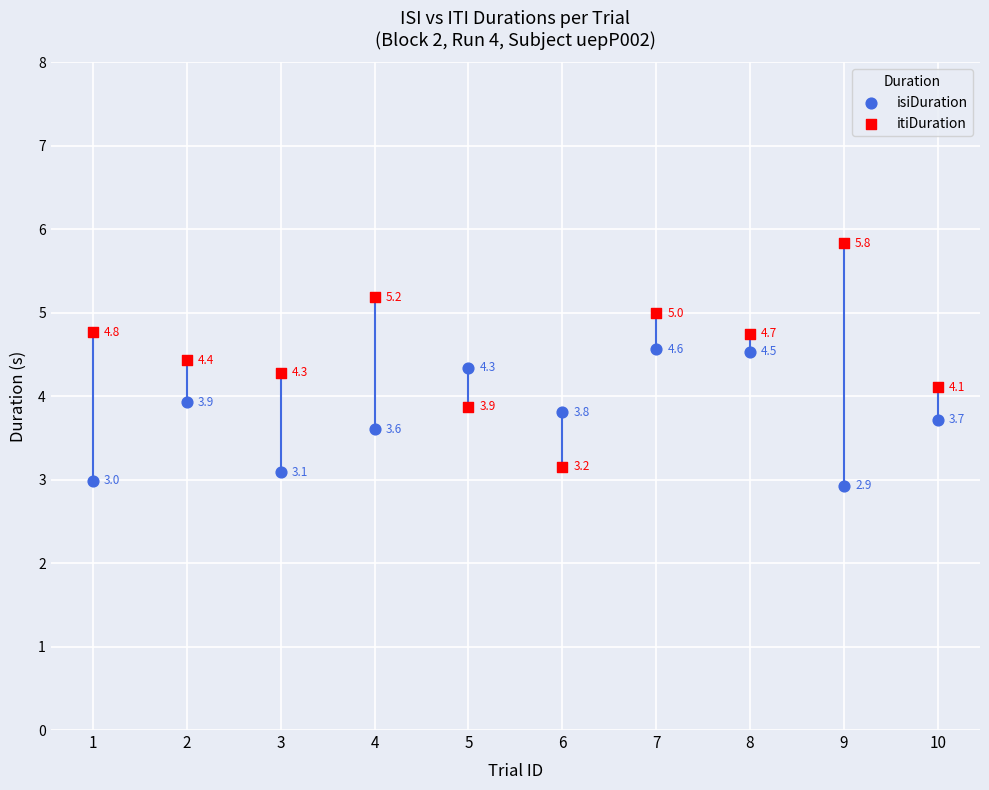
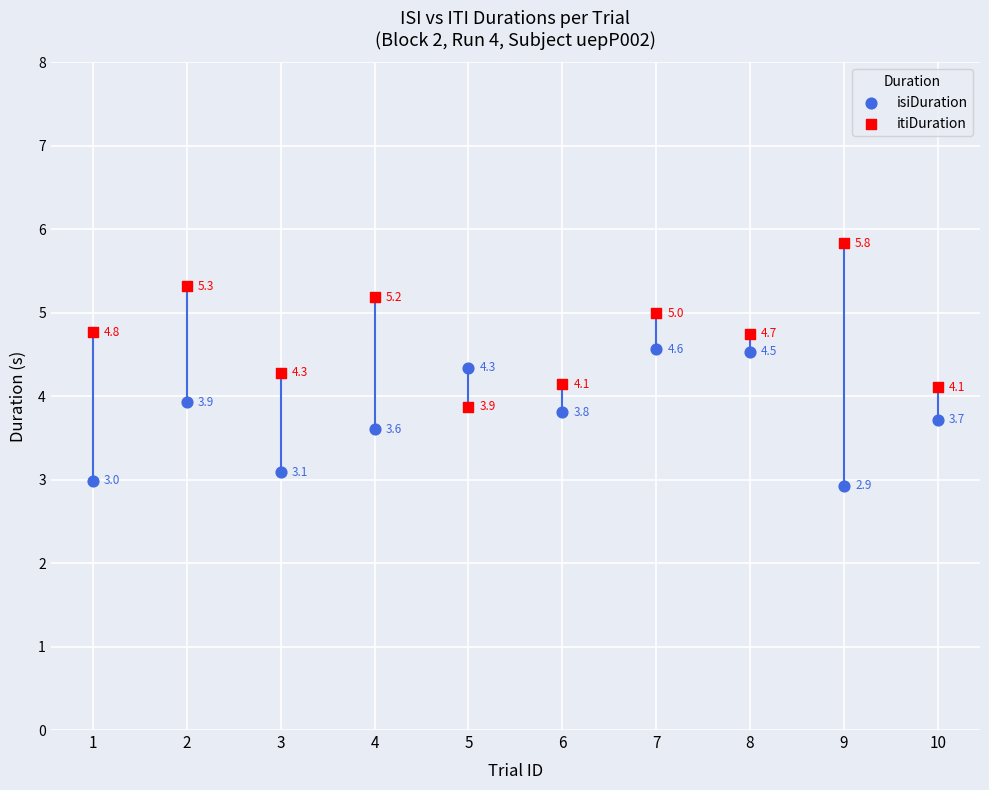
itiDuration, 2: 4.4 -> 5.3
itiDuration, 6: 3.2 -> 4.1
